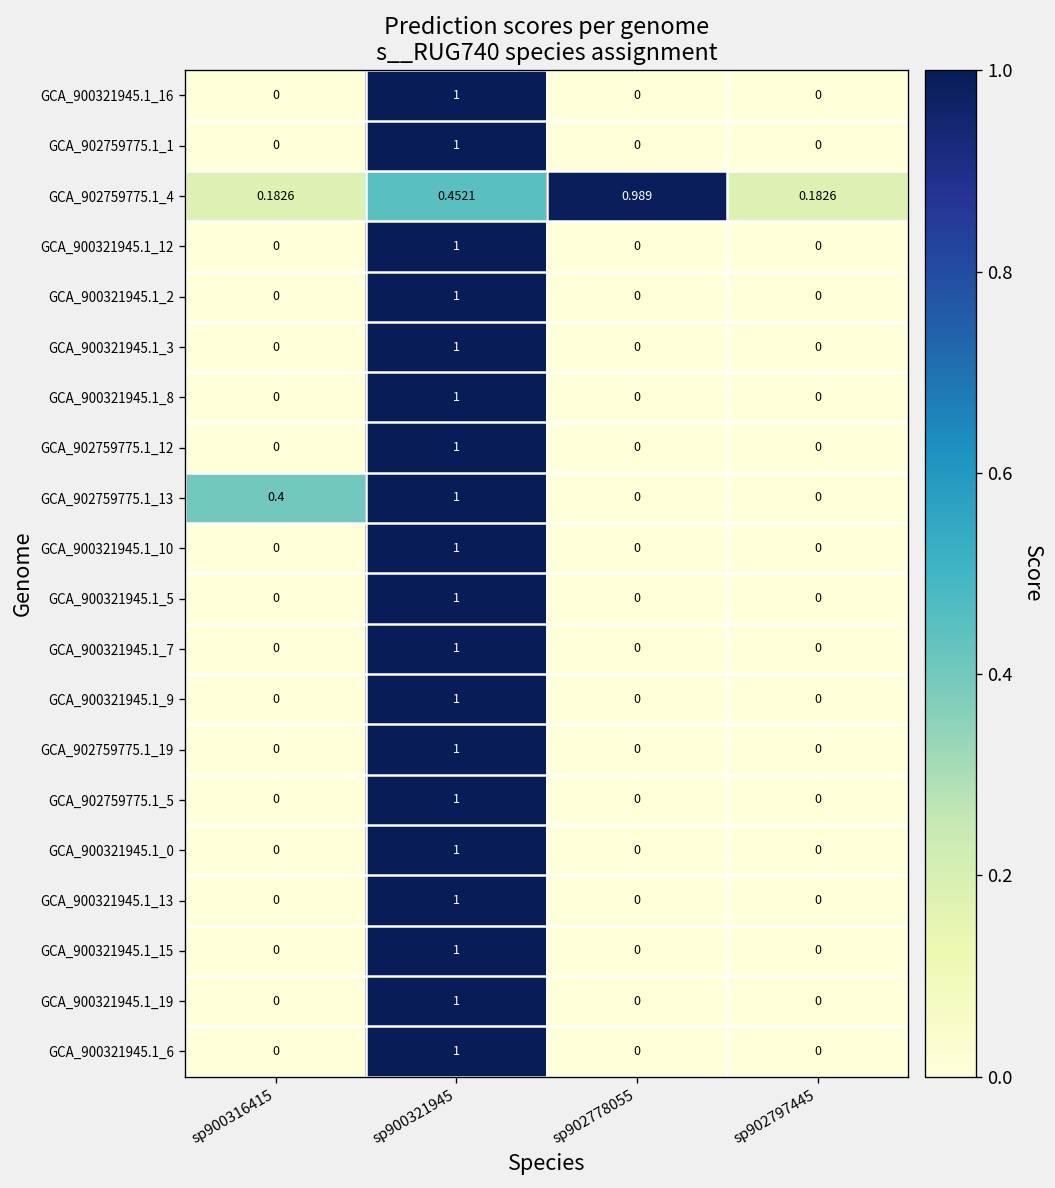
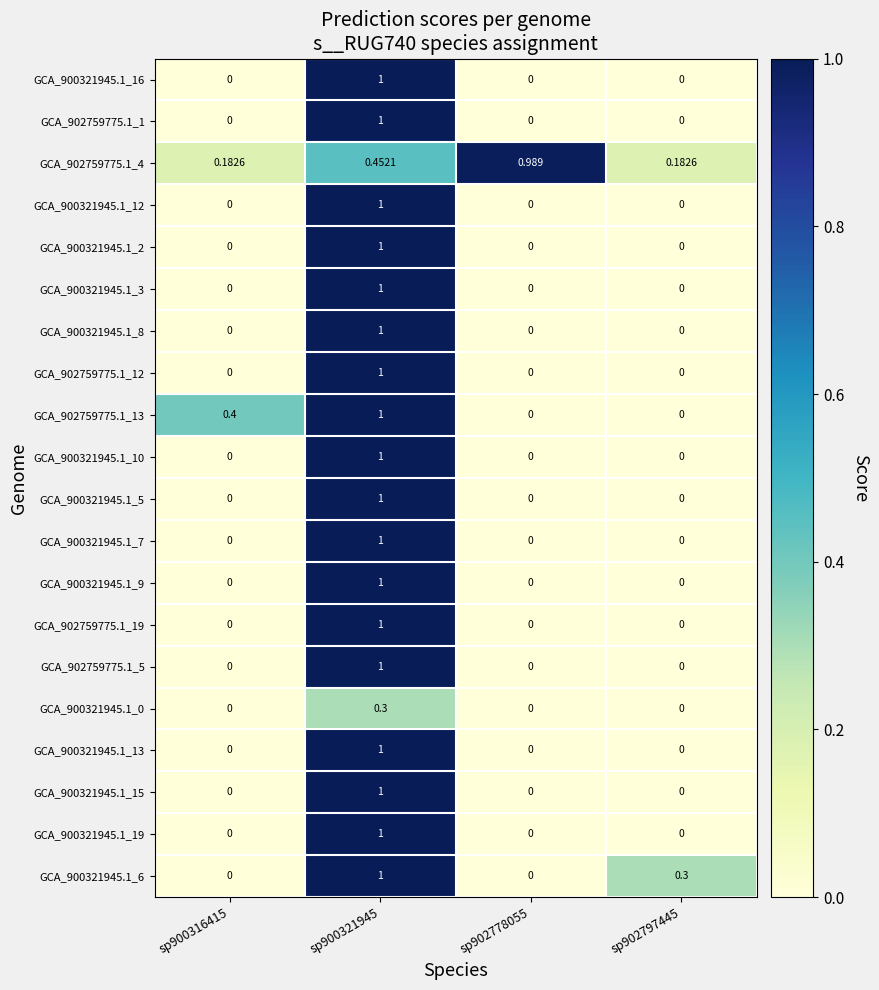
GCA_900321945.1_0, sp900321945: 1 -> 0.3
GCA_900321945.1_6, sp902797445: 0 -> 0.3
